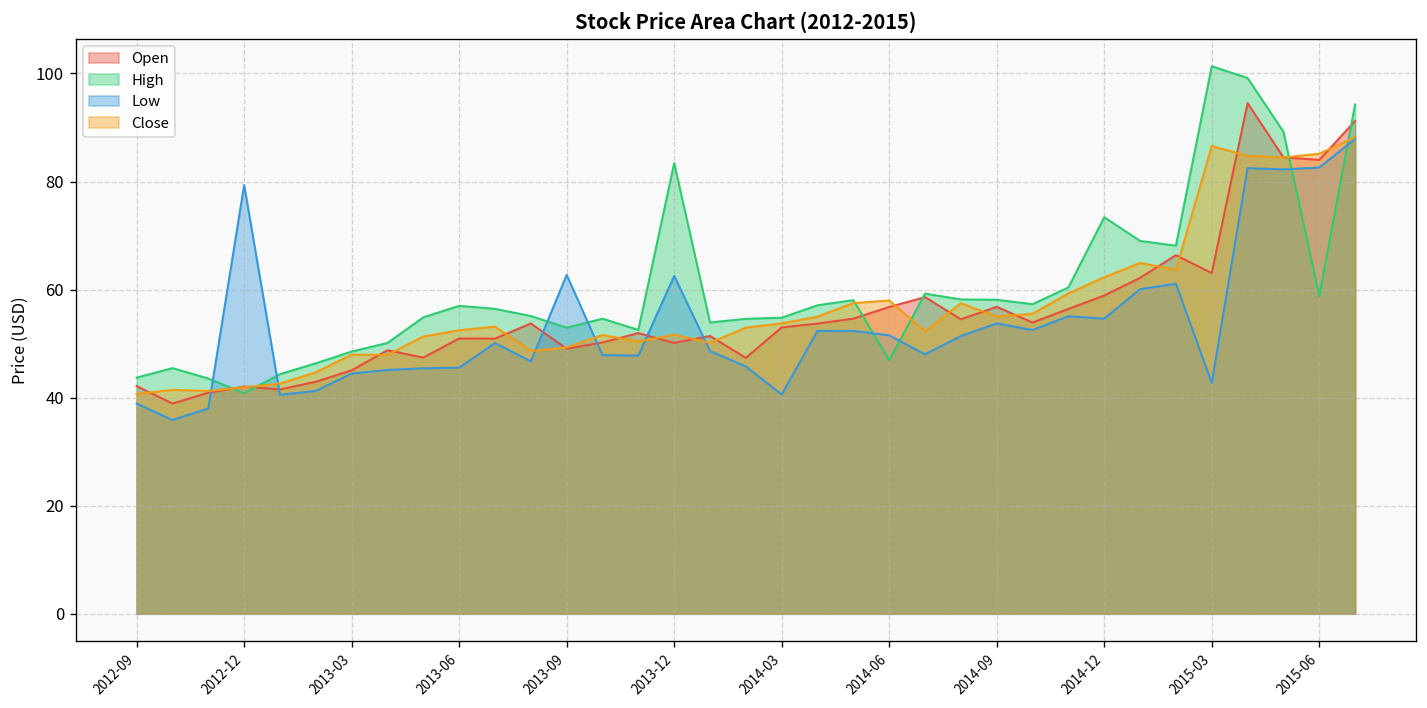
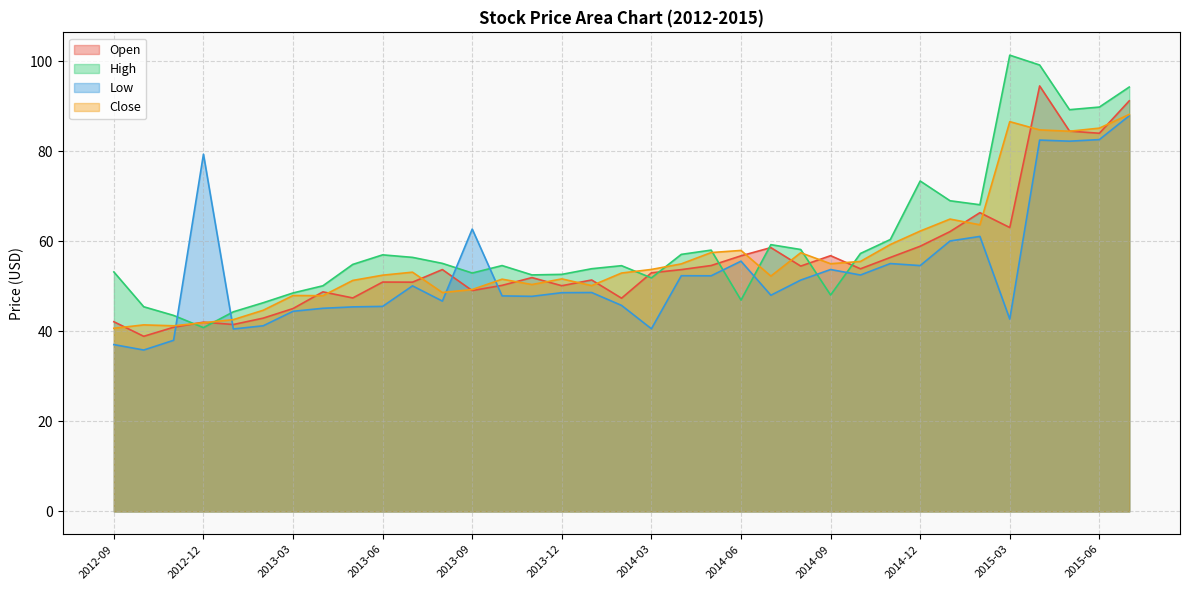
High, 2012-09: 44 -> 53
Low, 2012-09: 39 -> 37
High, 2013-12: 83 -> 53
Low, 2013-12: 63 -> 49
High, 2014-03: 55 -> 52
Low, 2014-06: 52 -> 56
High, 2014-09: 58 -> 48
High, 2015-06: 59 -> 90
